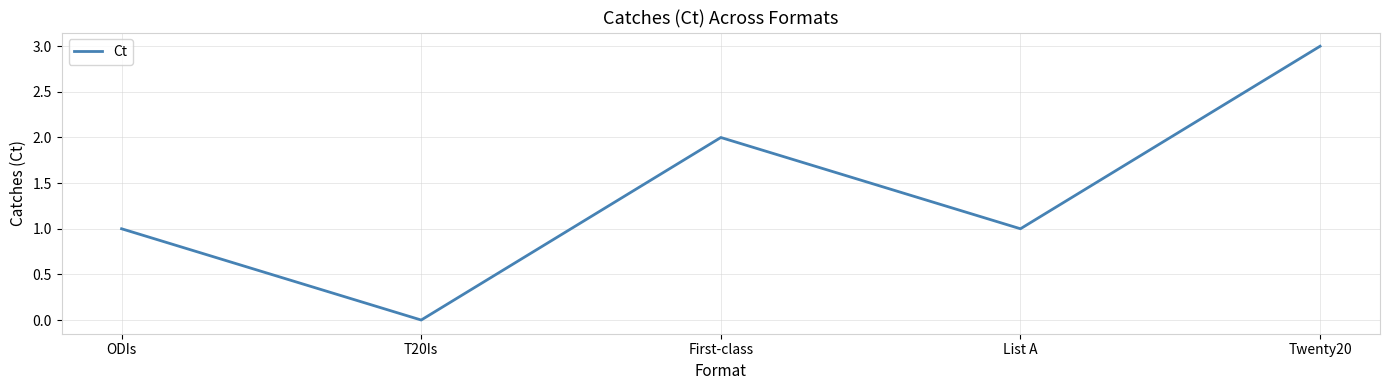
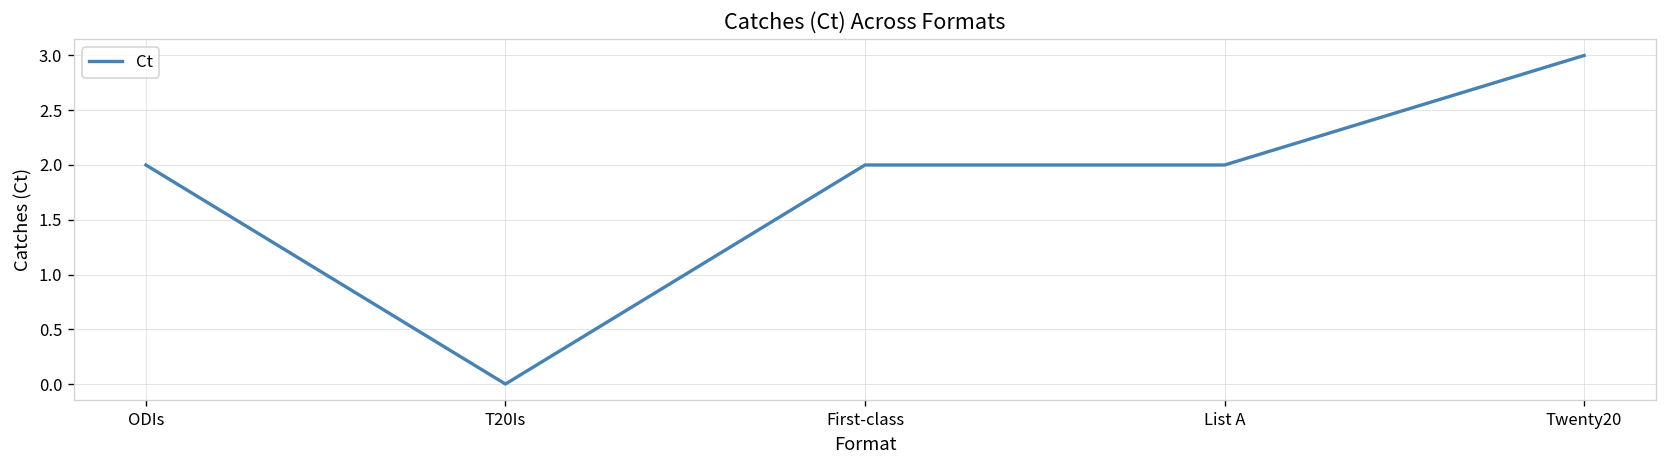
ODIs: 1 -> 2
List A: 1 -> 2
